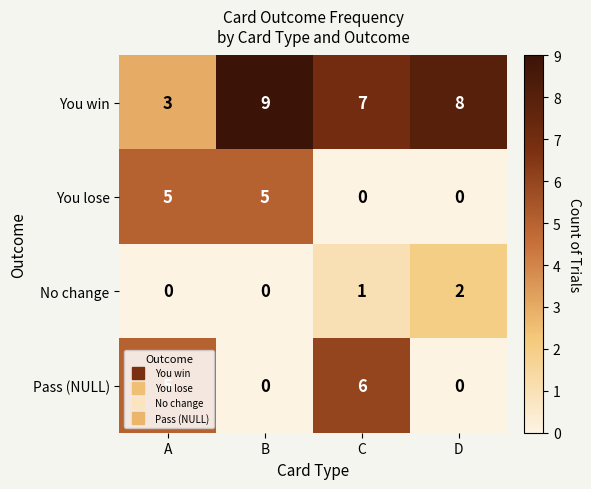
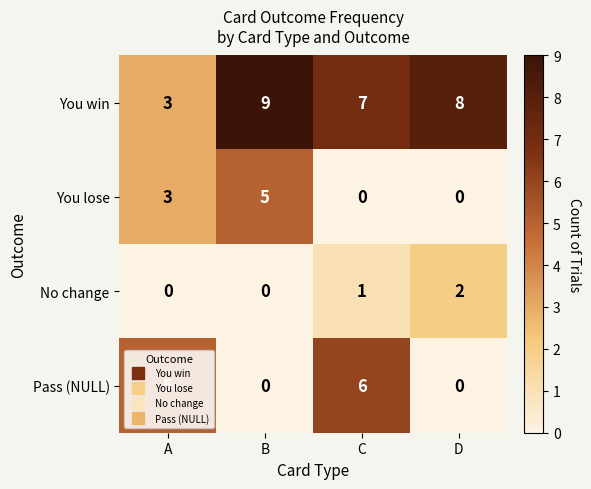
You lose, A: 5 -> 3
